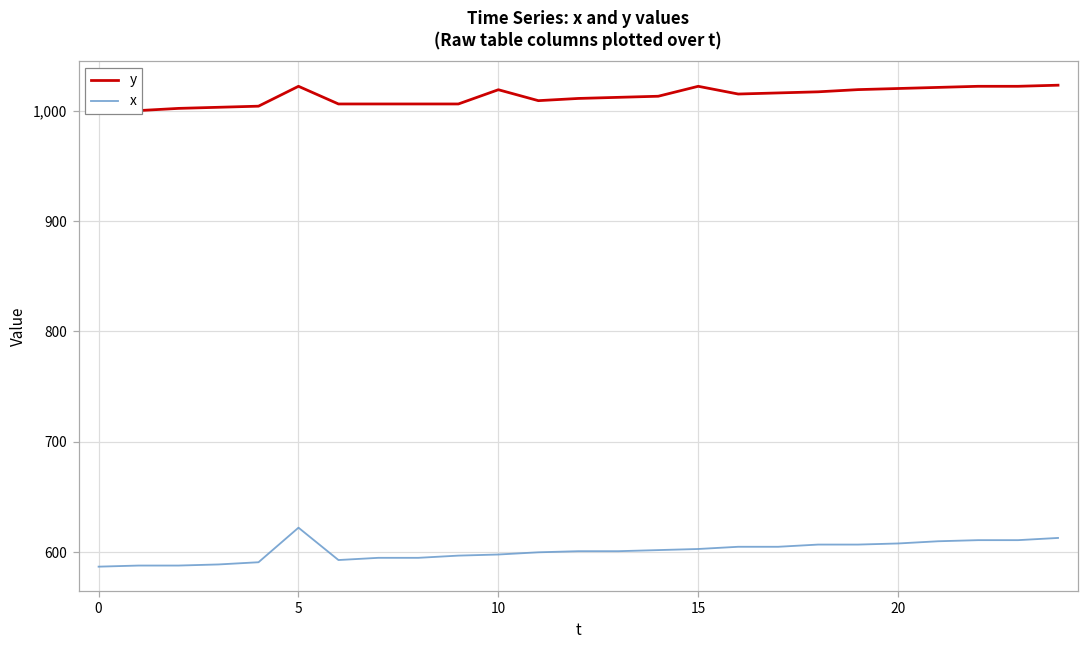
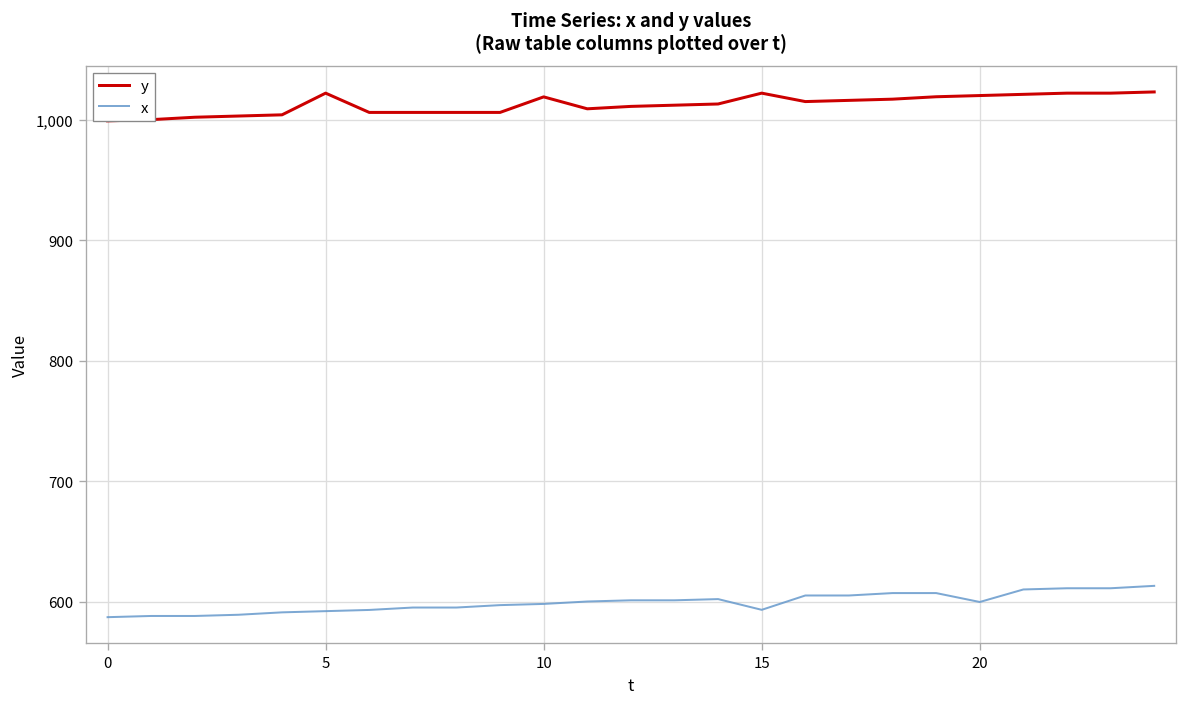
x, 5: 622 -> 592
x, 15: 603 -> 593
x, 20: 608 -> 600
